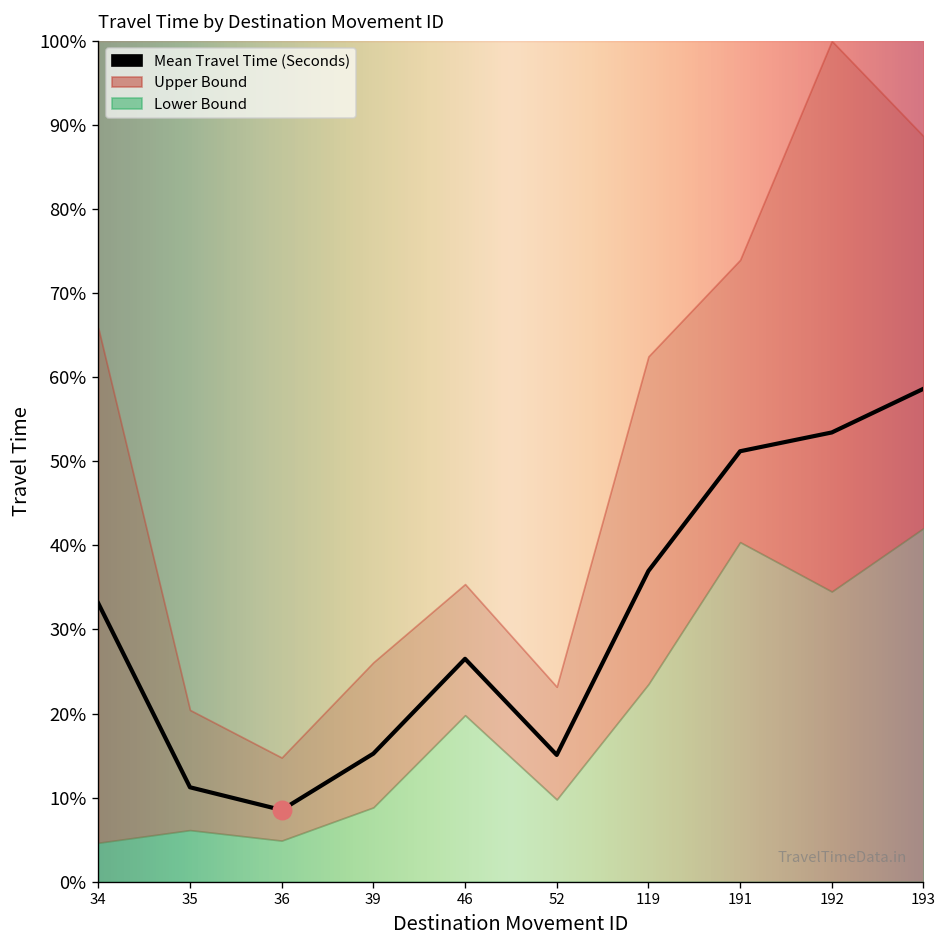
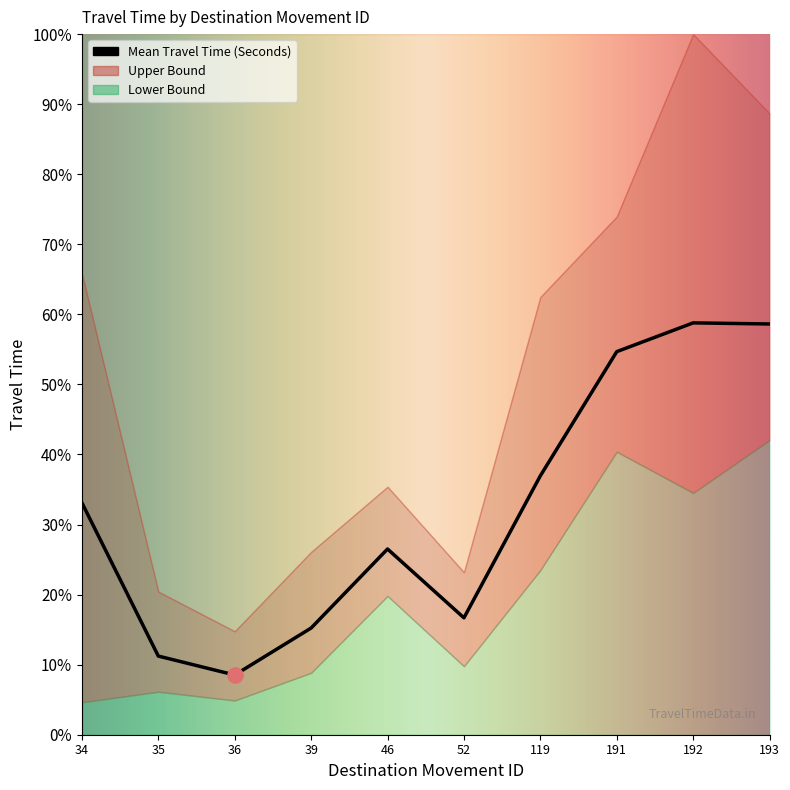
Mean Travel Time (Seconds), 52: 15% -> 17%
Mean Travel Time (Seconds), 191: 51% -> 55%
Mean Travel Time (Seconds), 192: 53% -> 59%
